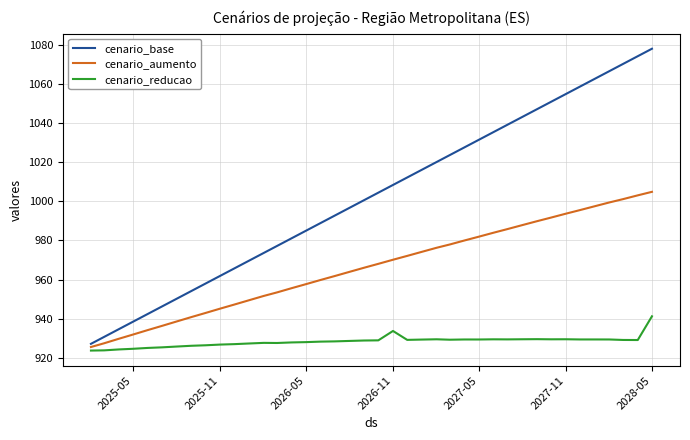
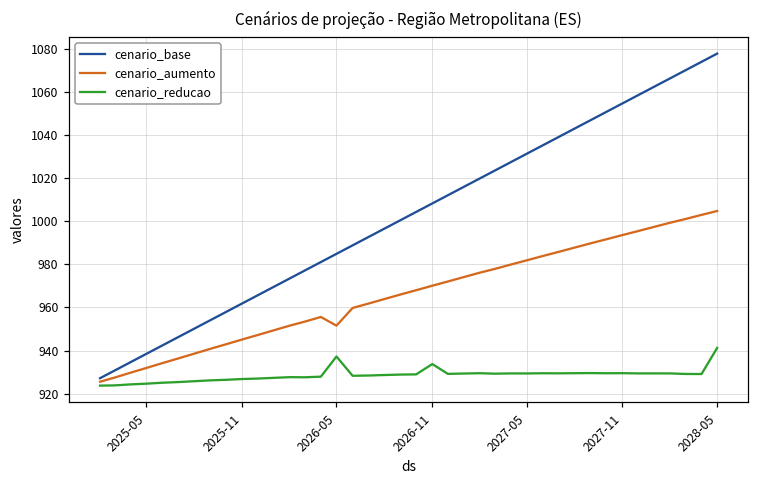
cenario_aumento, 2026-05: 958 -> 952
cenario_reducao, 2026-05: 928 -> 937
